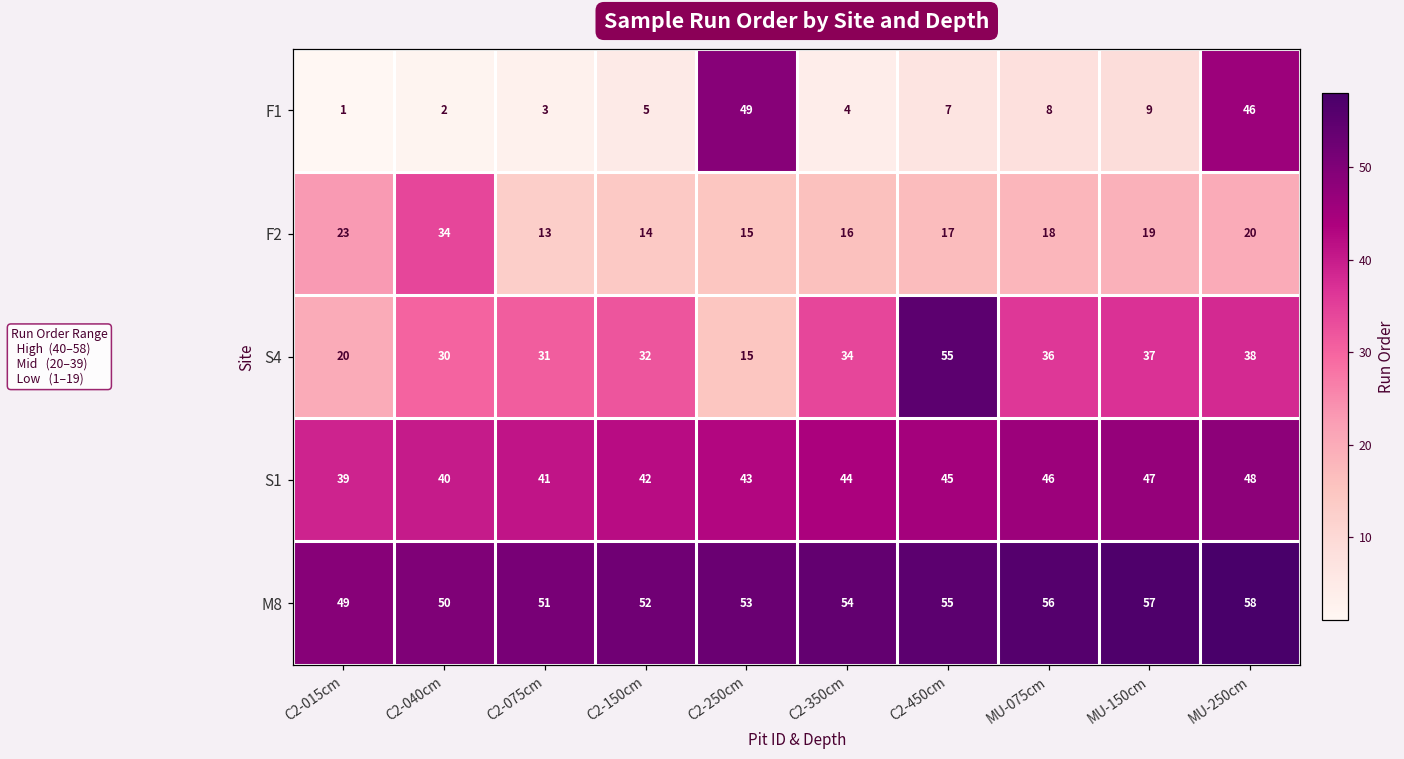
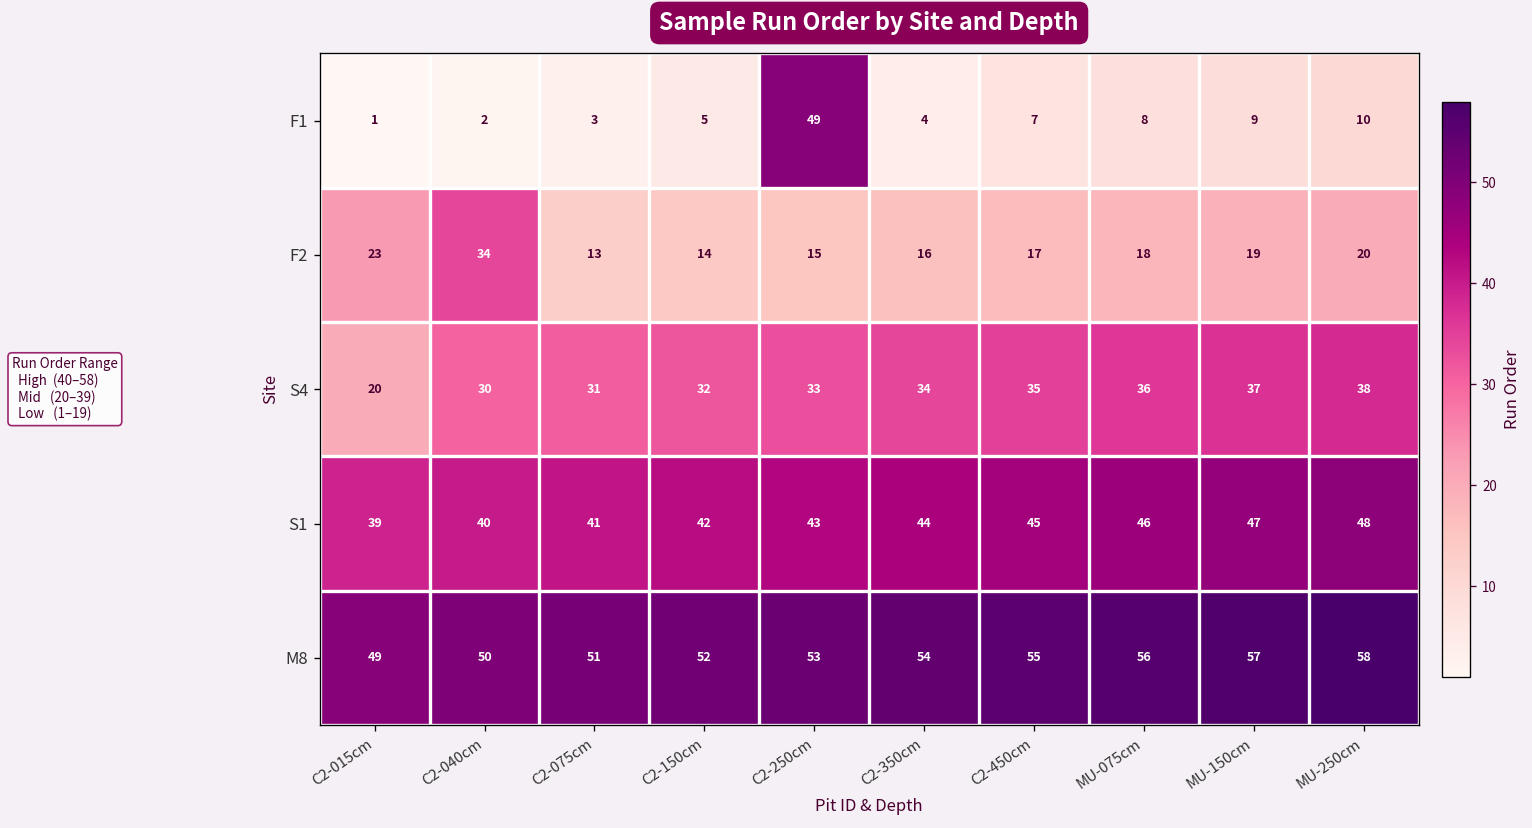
F1, MU-250cm: 46 -> 10
S4, C2-250cm: 15 -> 33
S4, C2-450cm: 55 -> 35
